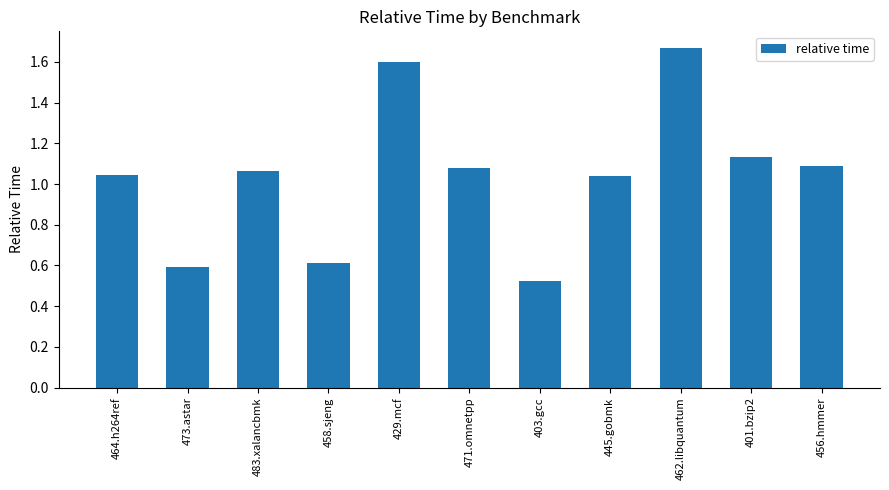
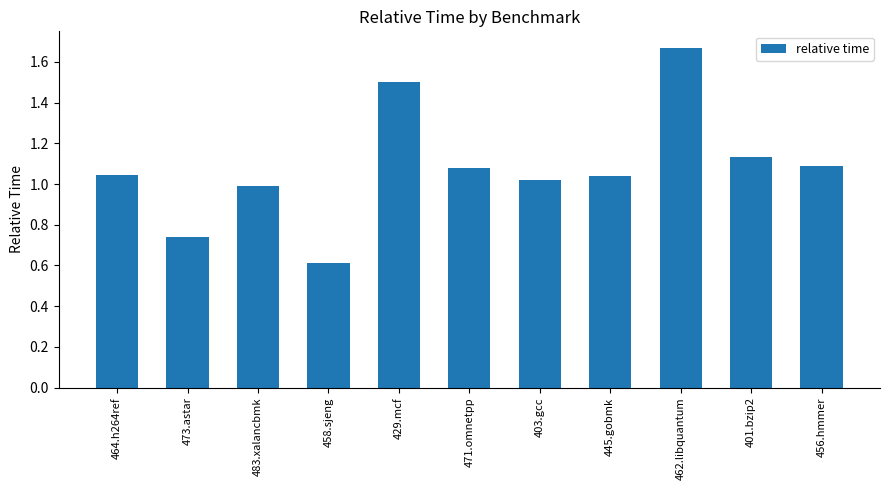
473.astar: 0.59 -> 0.74
483.xalancbmk: 1.06 -> 0.99
429.mcf: 1.6 -> 1.5
403.gcc: 0.52 -> 1.02
